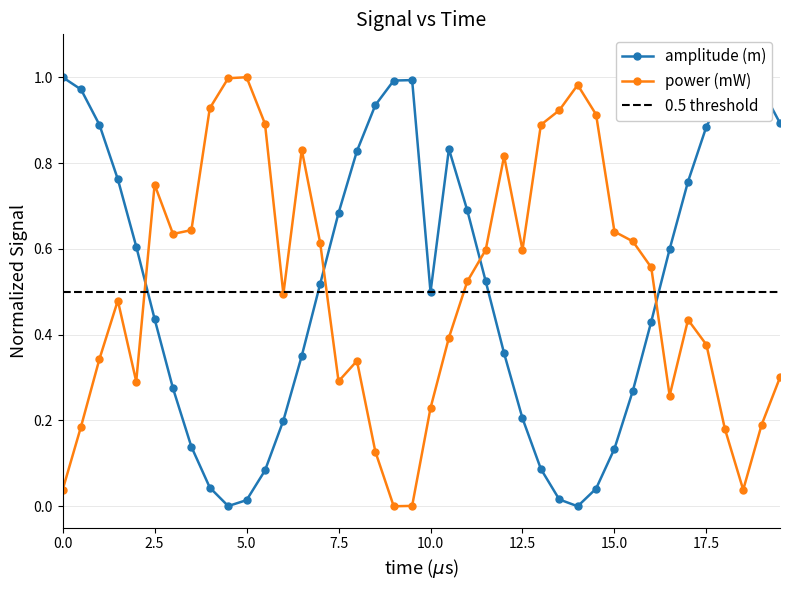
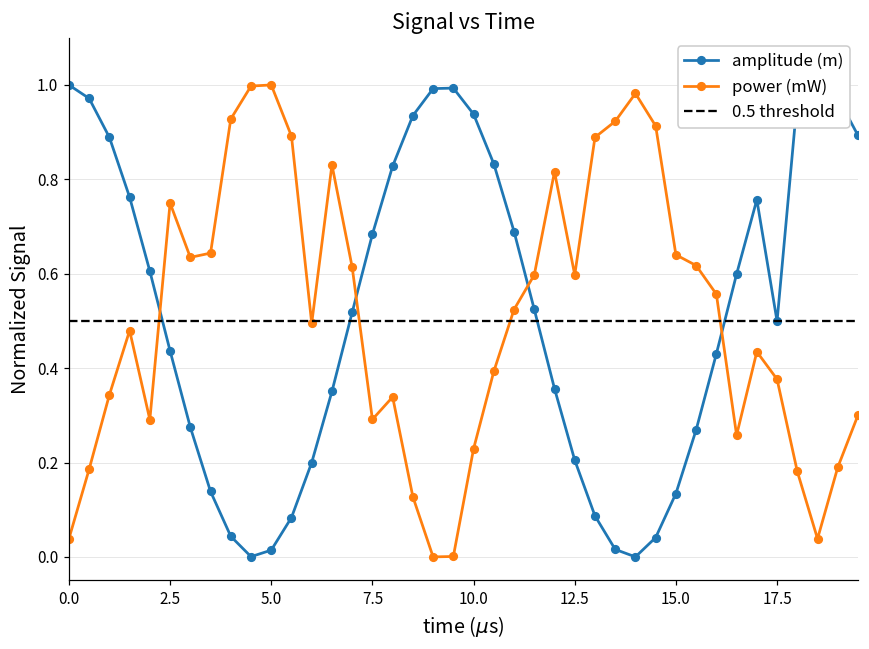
amplitude (m), 10.0: 0.50 -> 0.94
amplitude (m), 17.5: 0.89 -> 0.50
